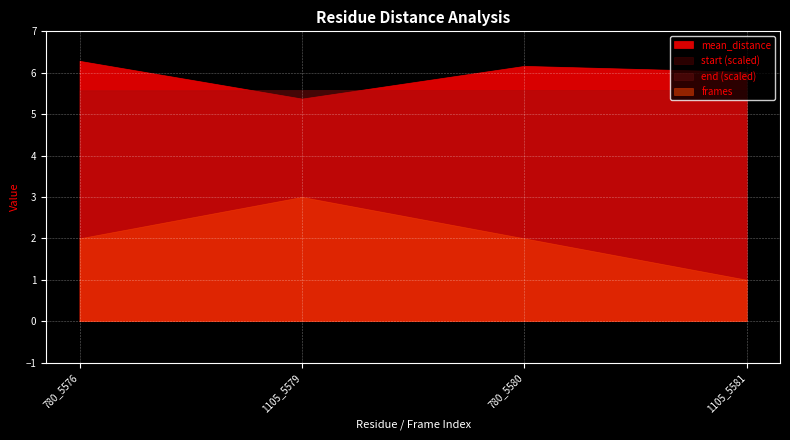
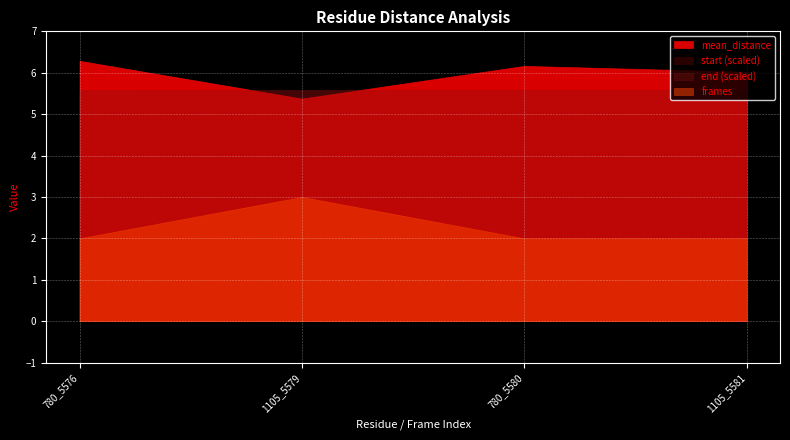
frames, 1105_5581: 1 -> 2
